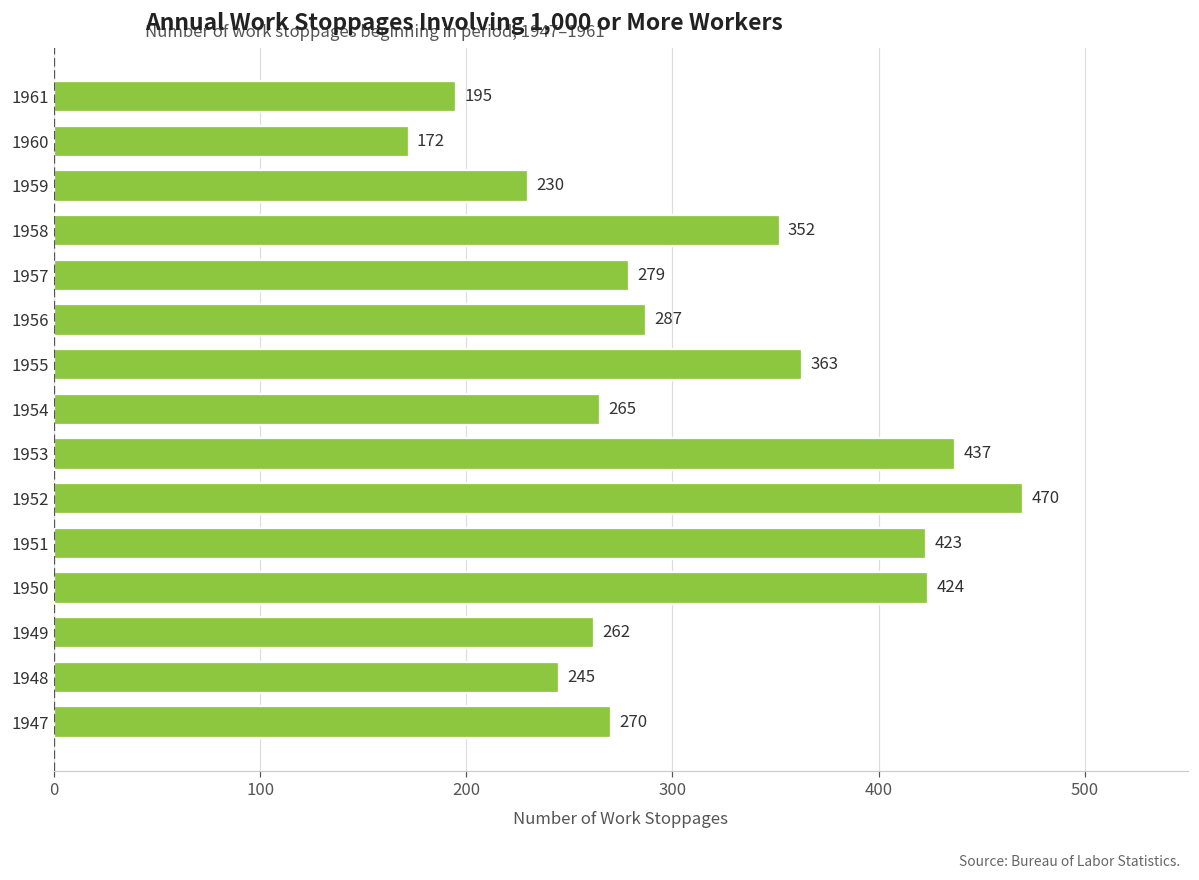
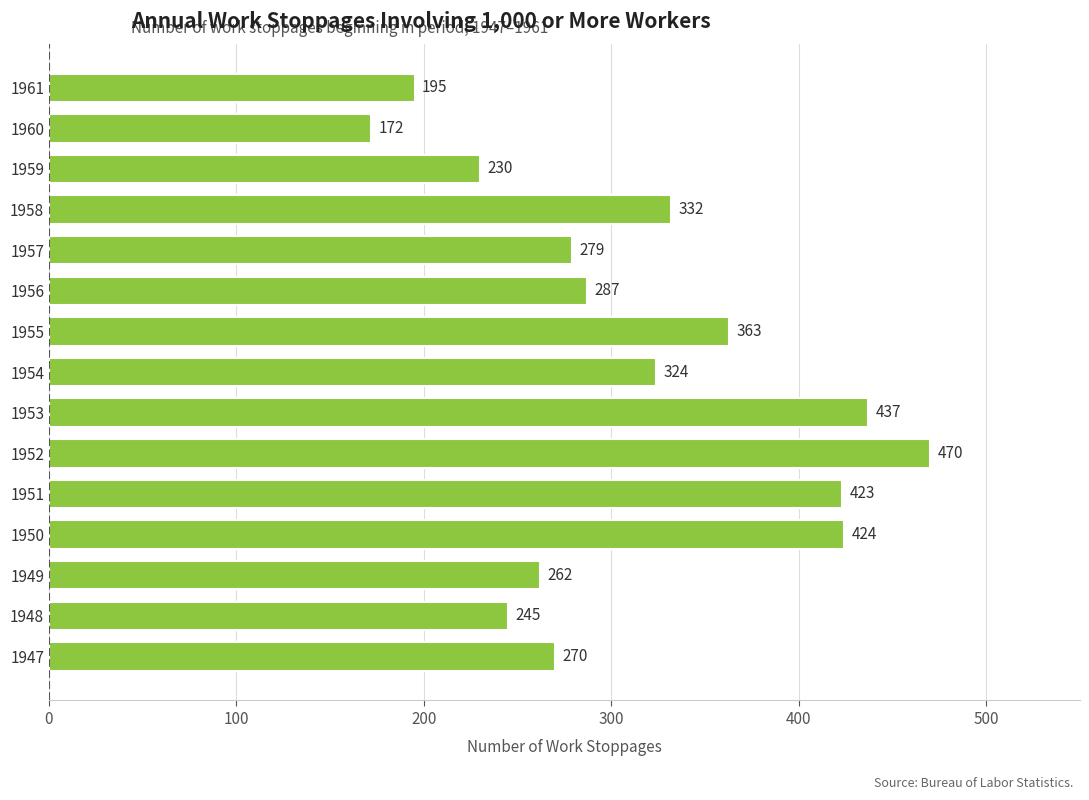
1958: 352 -> 332
1954: 265 -> 324
